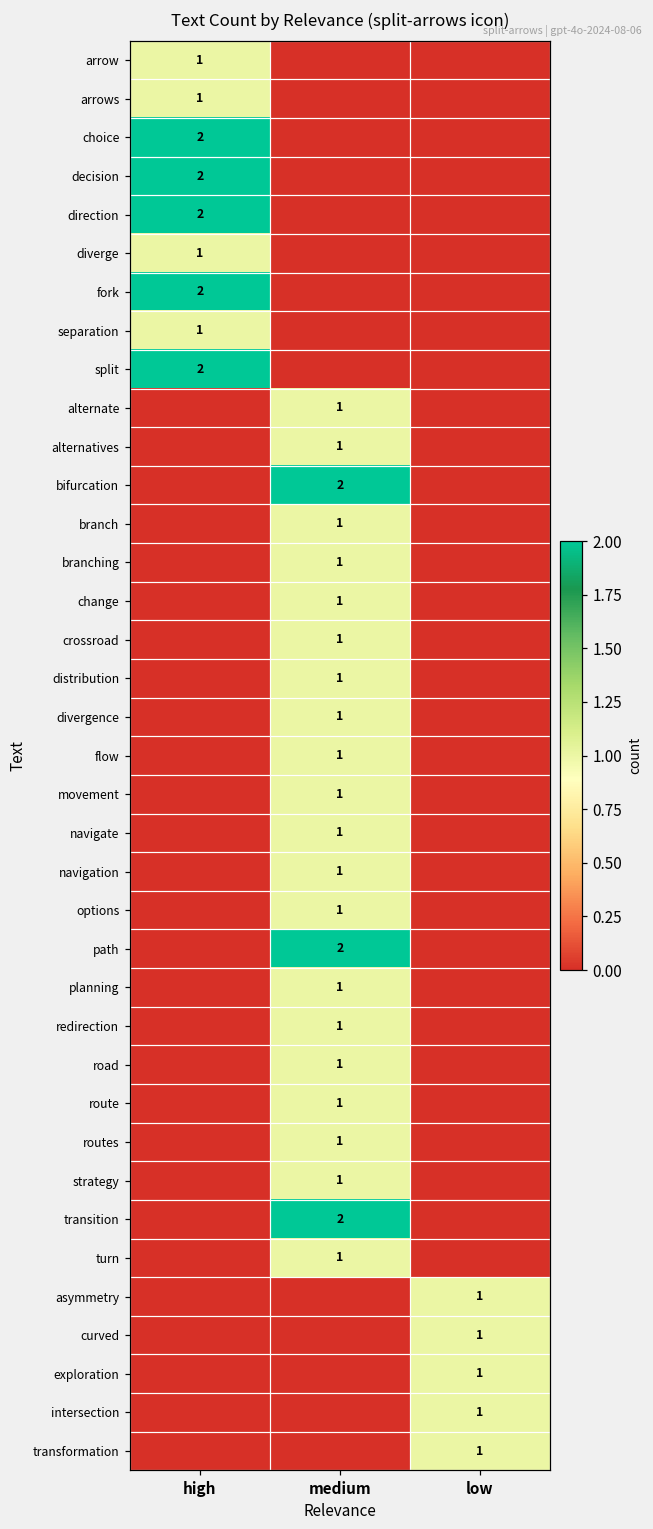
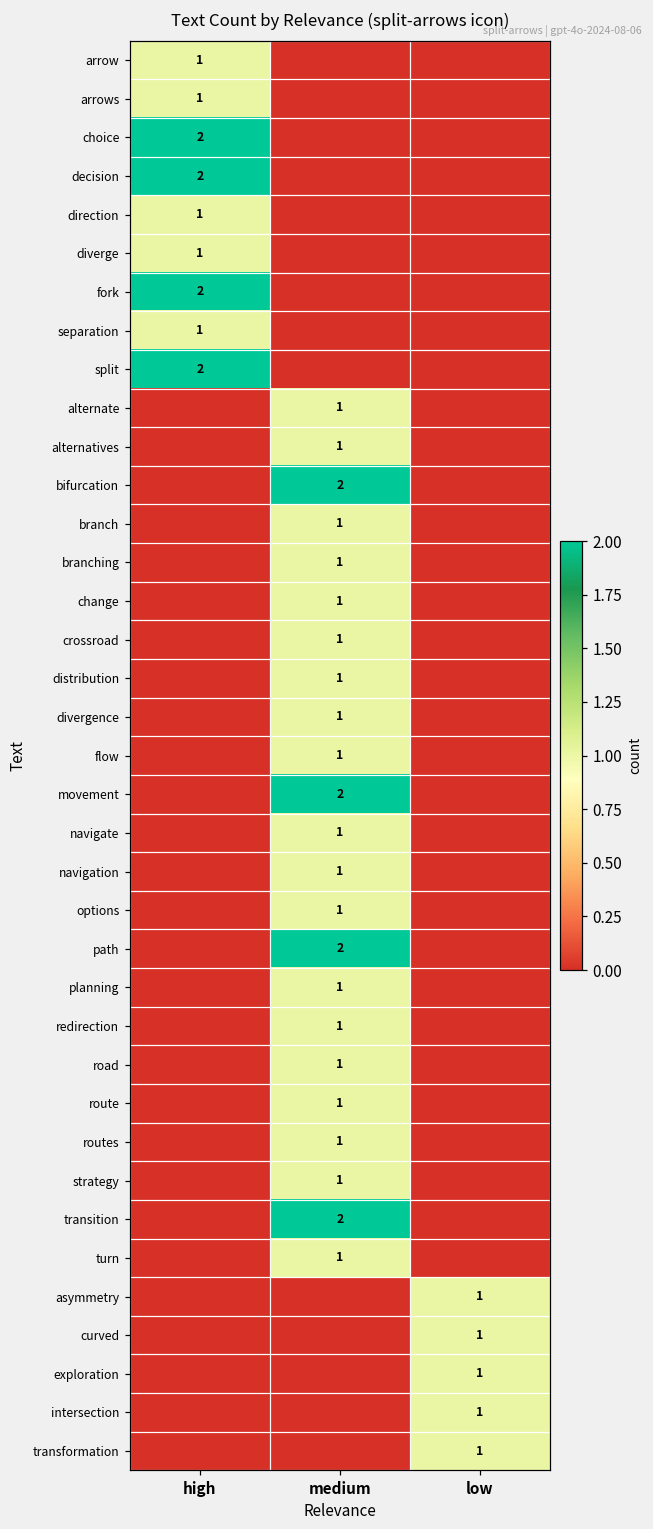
direction, high: 2 -> 1
movement, medium: 1 -> 2
